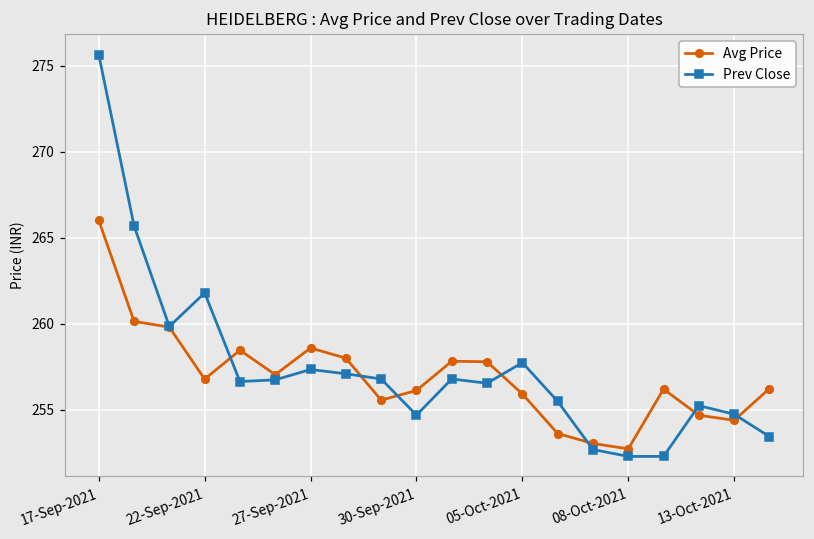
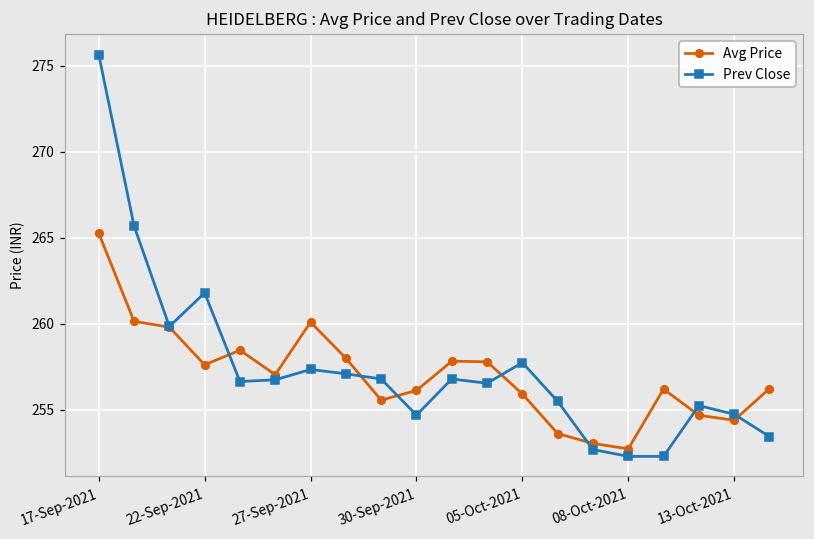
Avg Price, 17-Sep-2021: 266.0 -> 265.3
Avg Price, 22-Sep-2021: 256.8 -> 257.6
Avg Price, 27-Sep-2021: 258.6 -> 260.1
